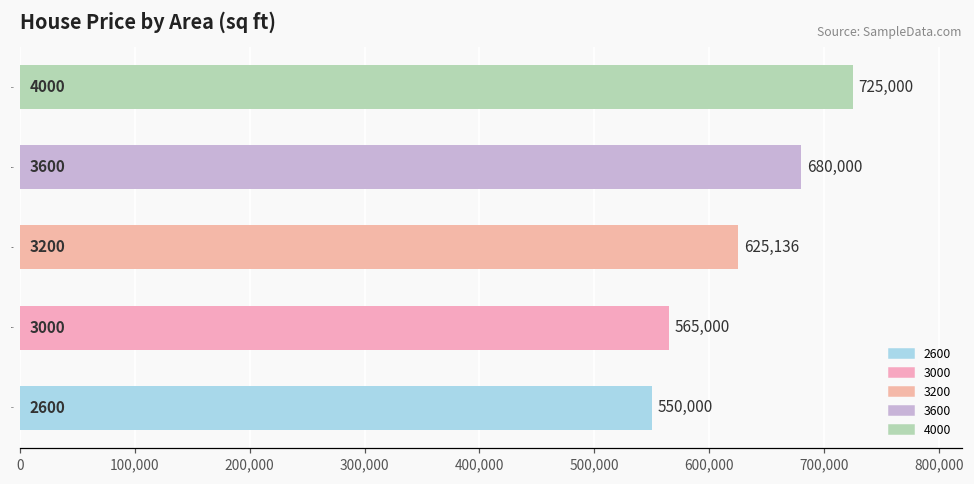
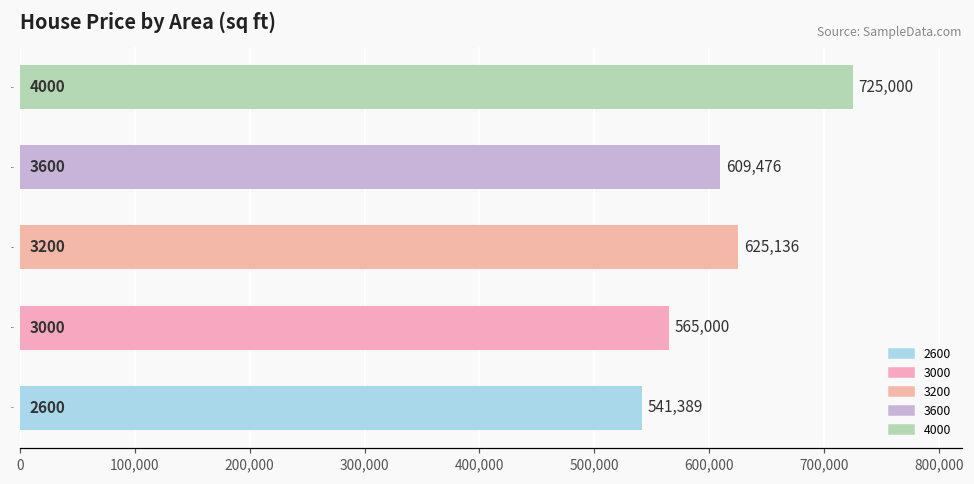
3600: 680,000 -> 609,476
2600: 550,000 -> 541,389
